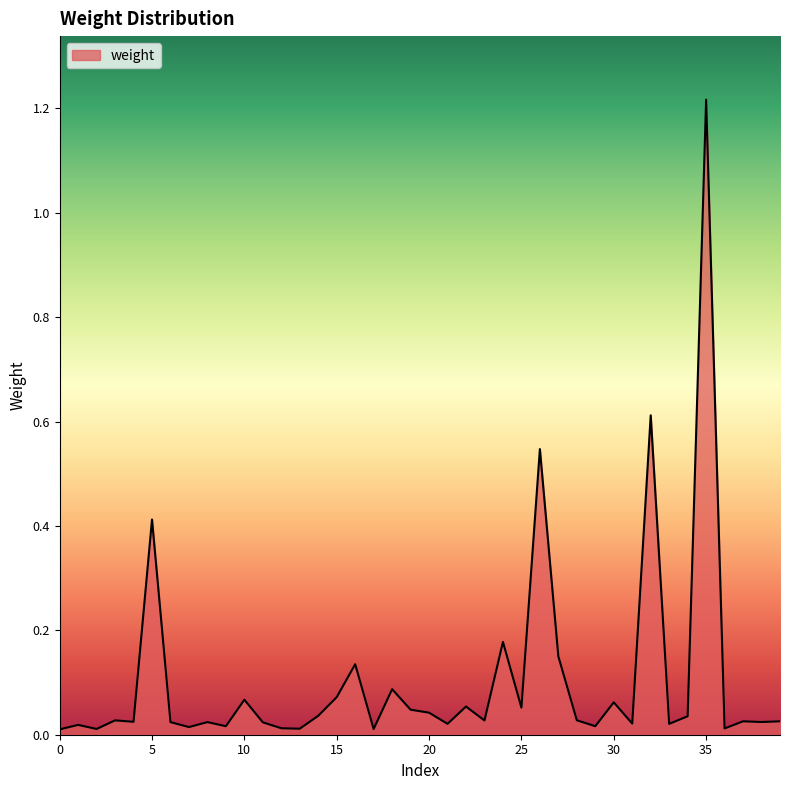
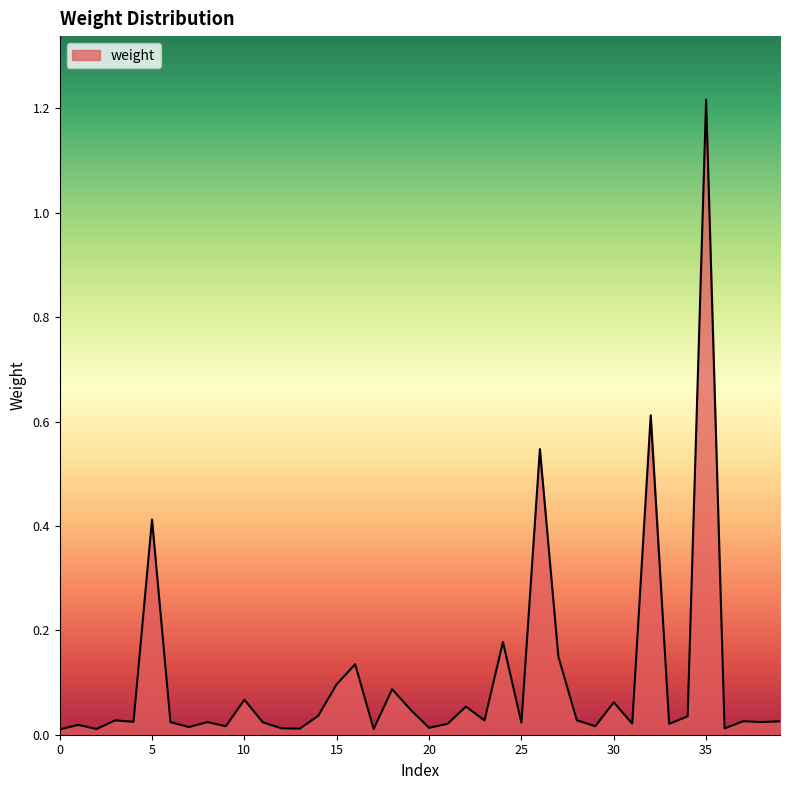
15: 0.07 -> 0.10
20: 0.04 -> 0.01
25: 0.05 -> 0.02
